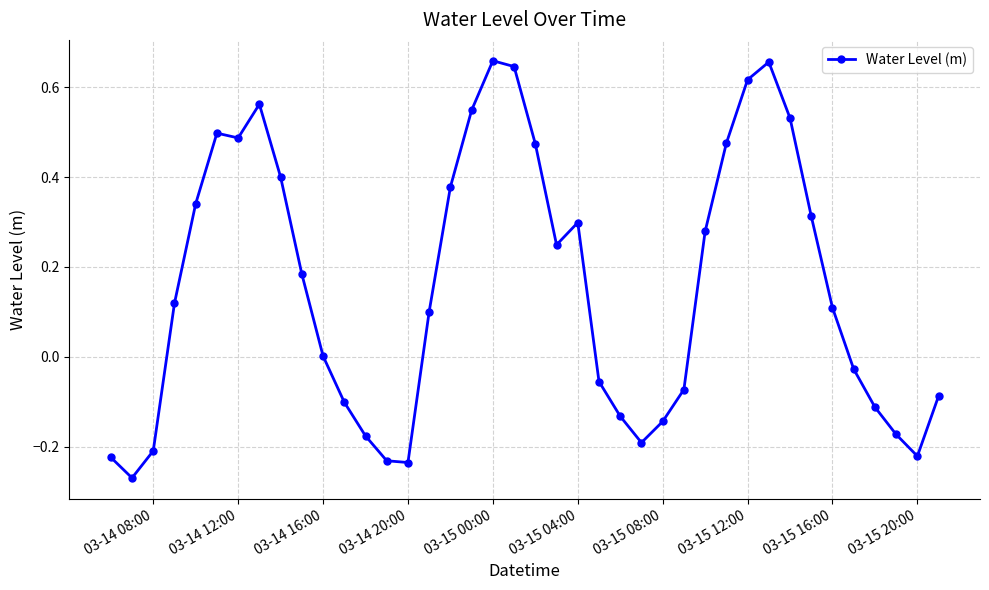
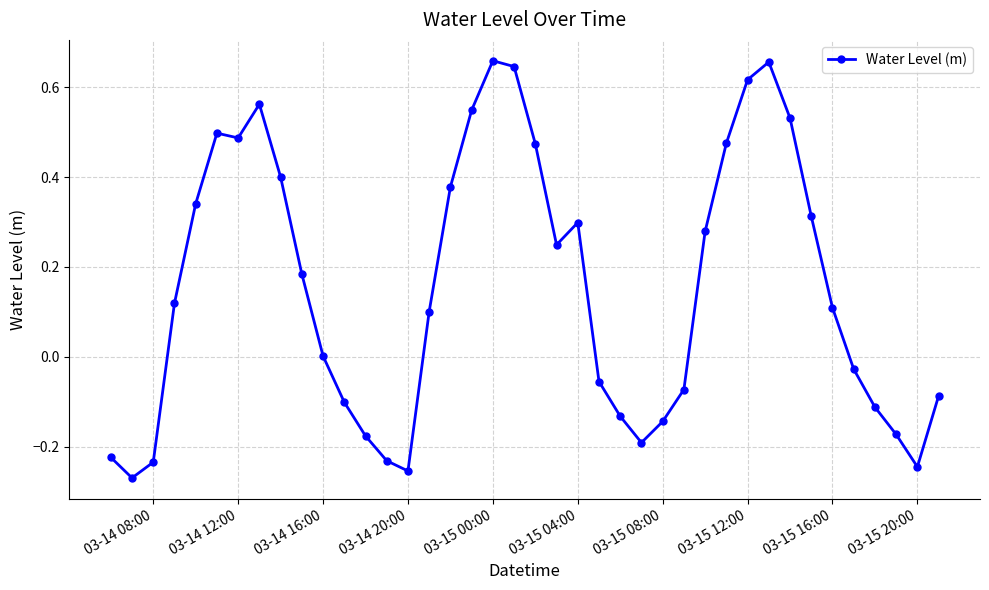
03-14 08:00: -0.21 -> -0.23
03-14 20:00: -0.24 -> -0.25
03-15 20:00: -0.22 -> -0.24
